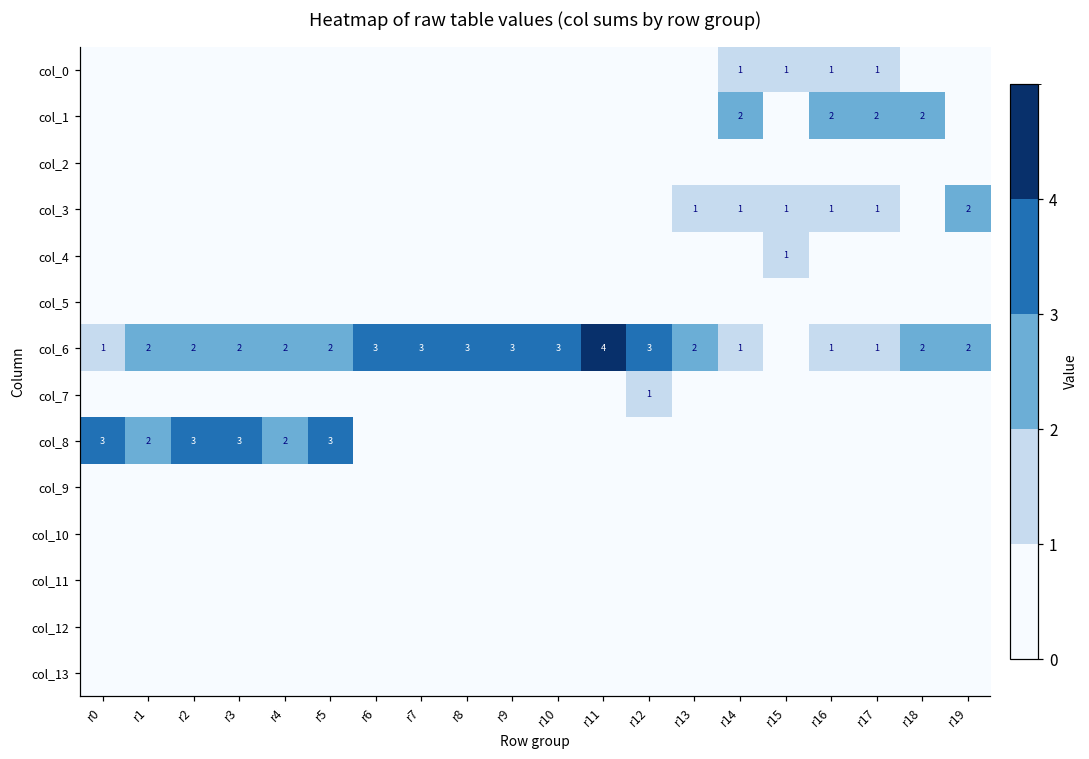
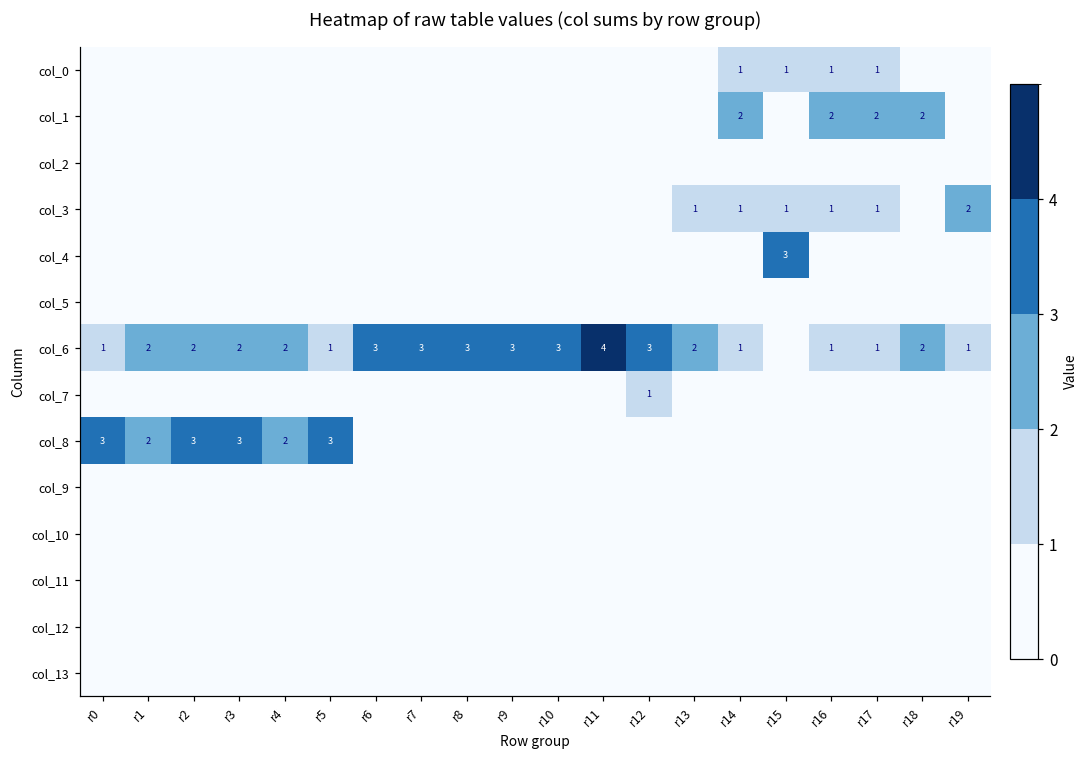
col_4, r15: 1 -> 3
col_6, r5: 2 -> 1
col_6, r19: 2 -> 1
